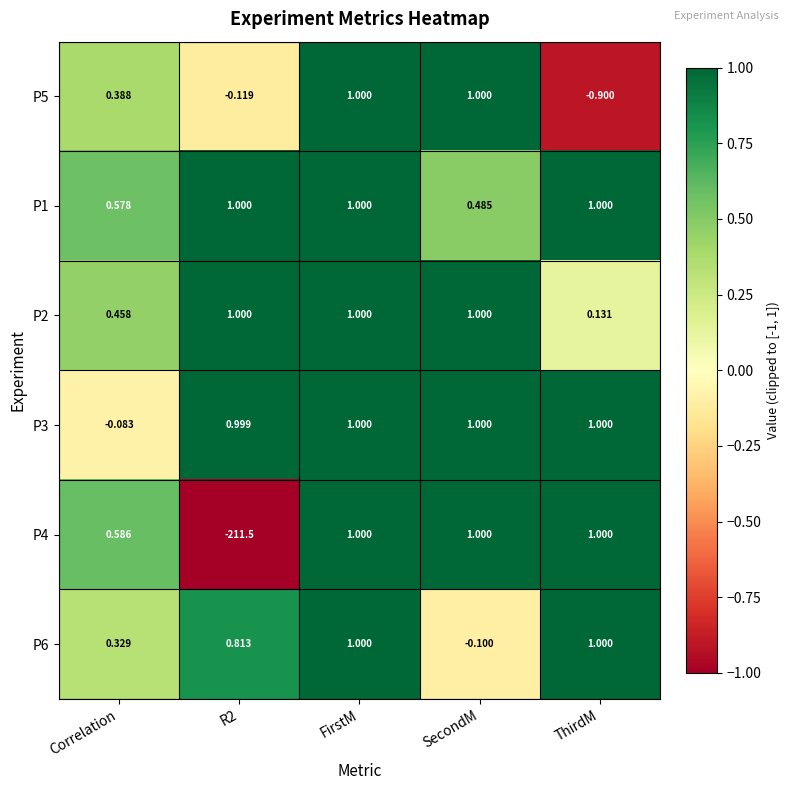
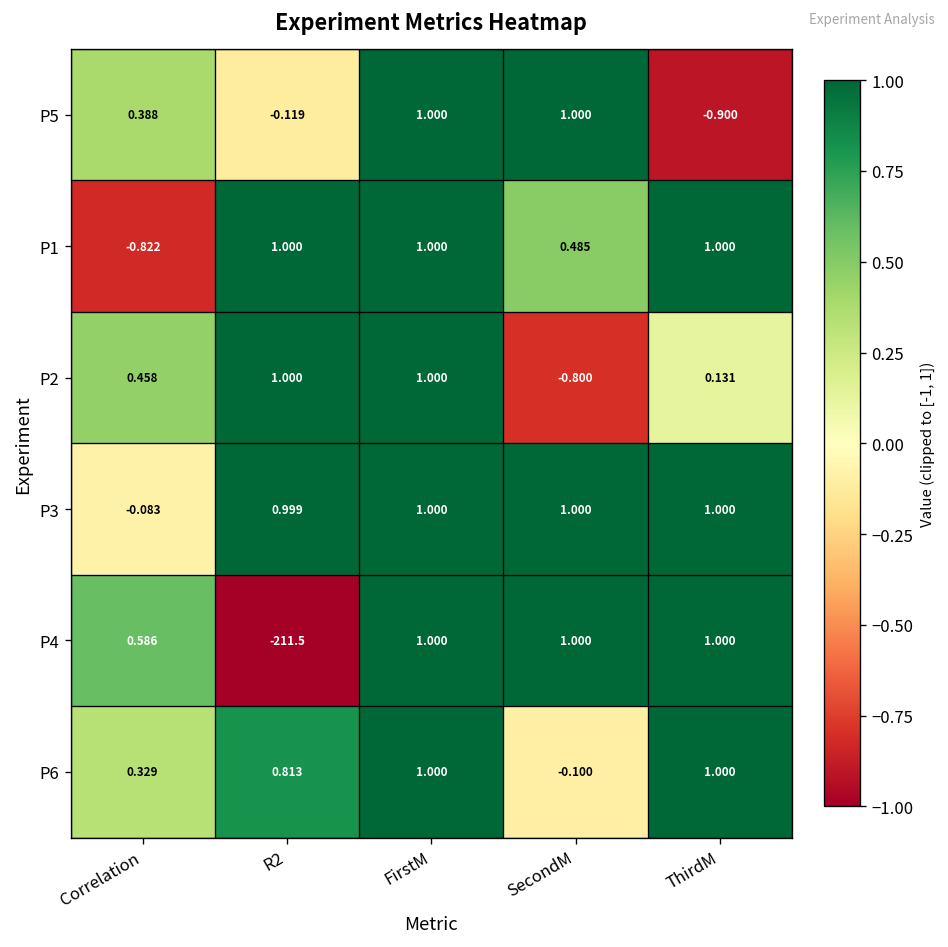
P1, Correlation: 0.578 -> -0.822
P2, SecondM: 1.000 -> -0.800
